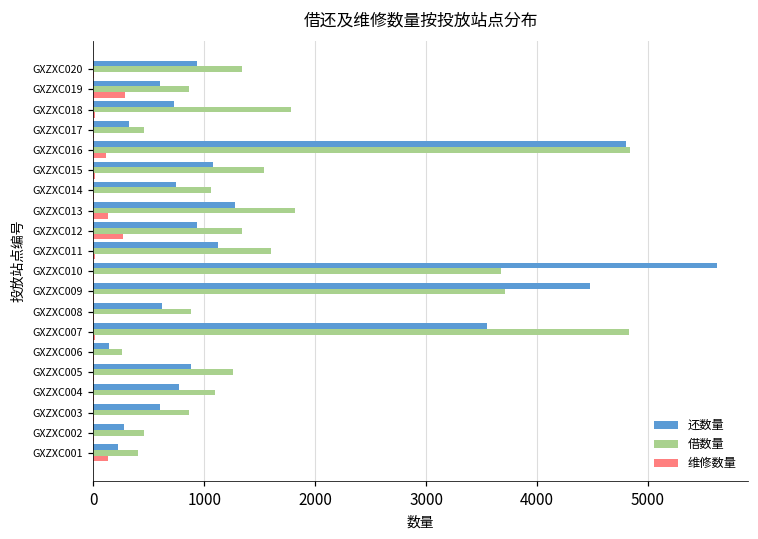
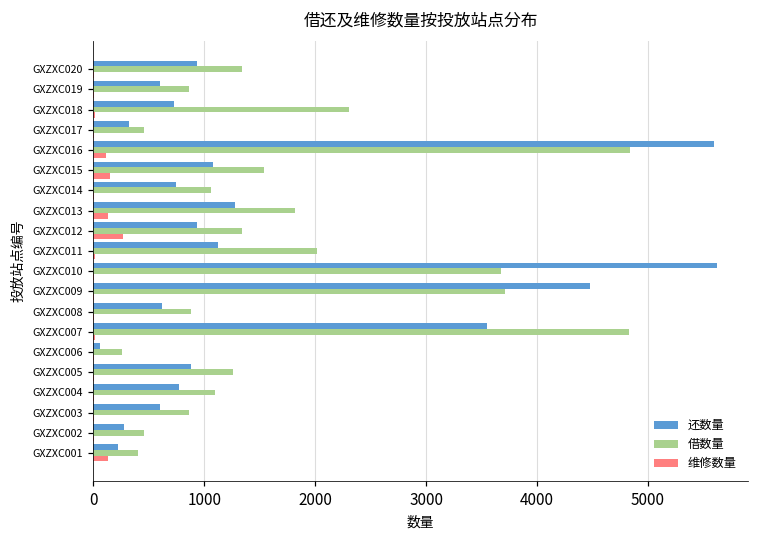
维修数量, GXZXC019: 290 -> 10
借数量, GXZXC018: 1780 -> 2310
还数量, GXZXC016: 4800 -> 5600
维修数量, GXZXC015: 10 -> 150
借数量, GXZXC011: 1600 -> 2010
还数量, GXZXC006: 140 -> 60
